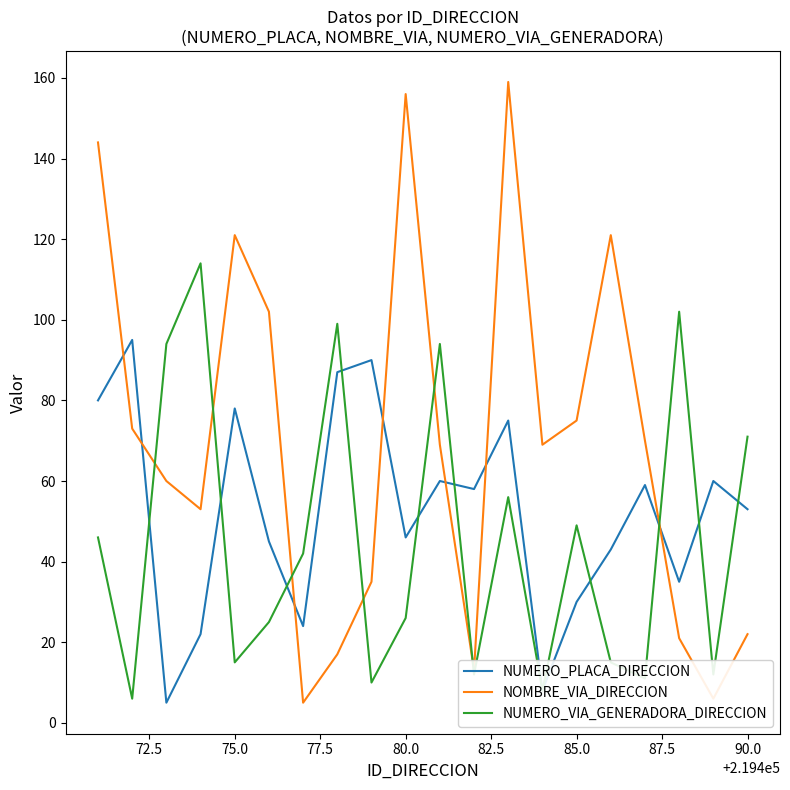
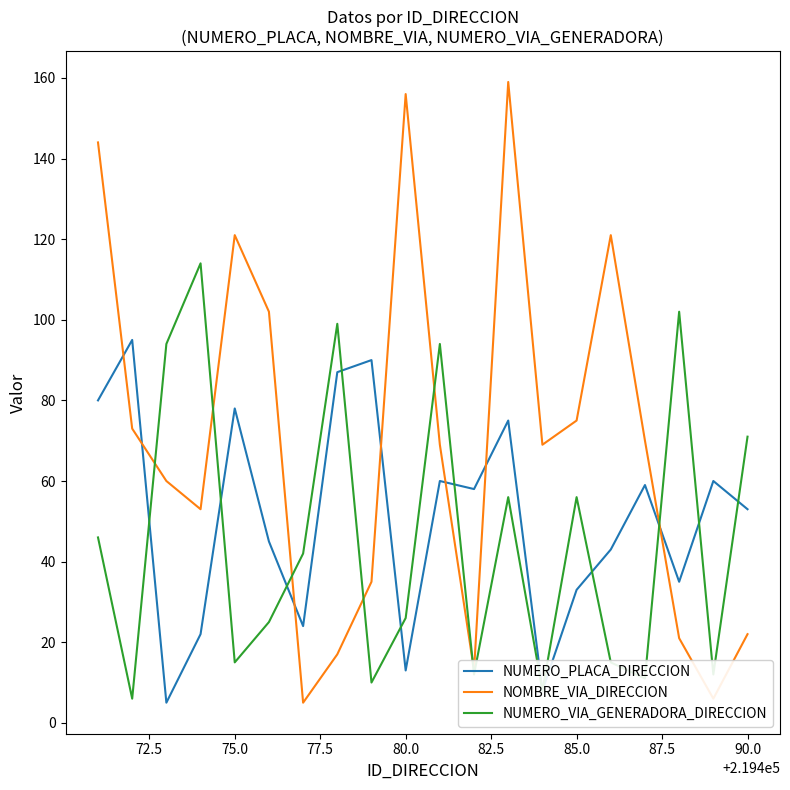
NUMERO_PLACA_DIRECCION, 80.0: 46 -> 13
NUMERO_PLACA_DIRECCION, 85.0: 30 -> 33
NUMERO_VIA_GENERADORA_DIRECCION, 85.0: 49 -> 56
